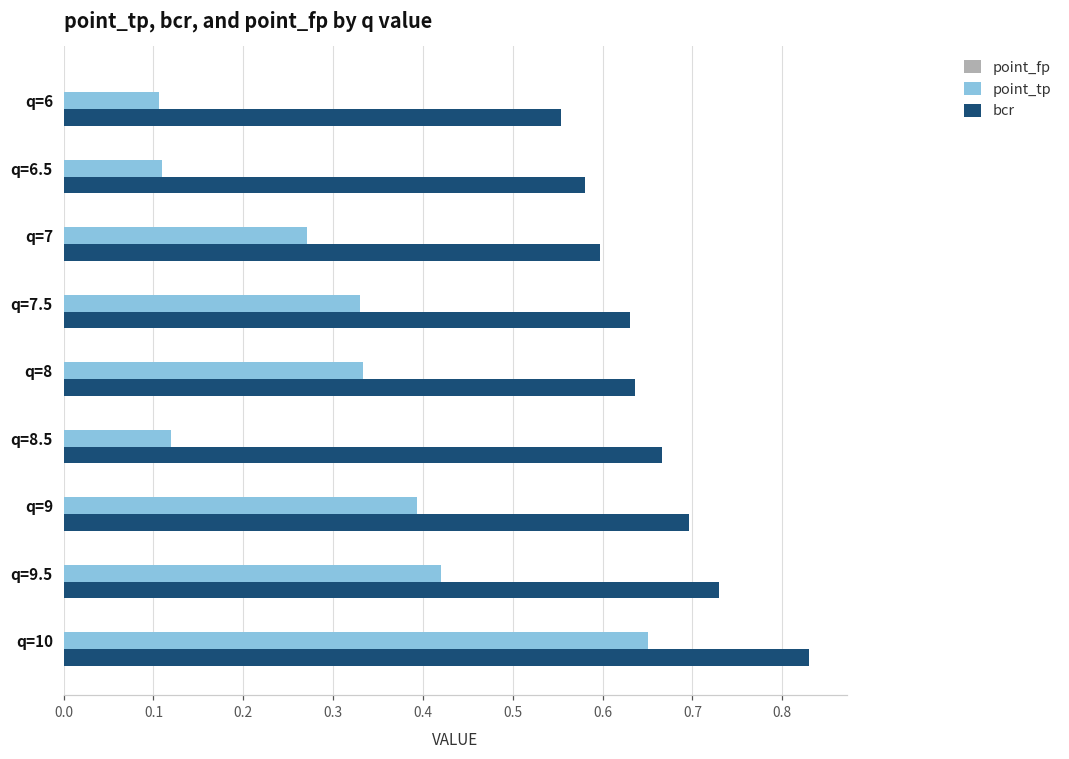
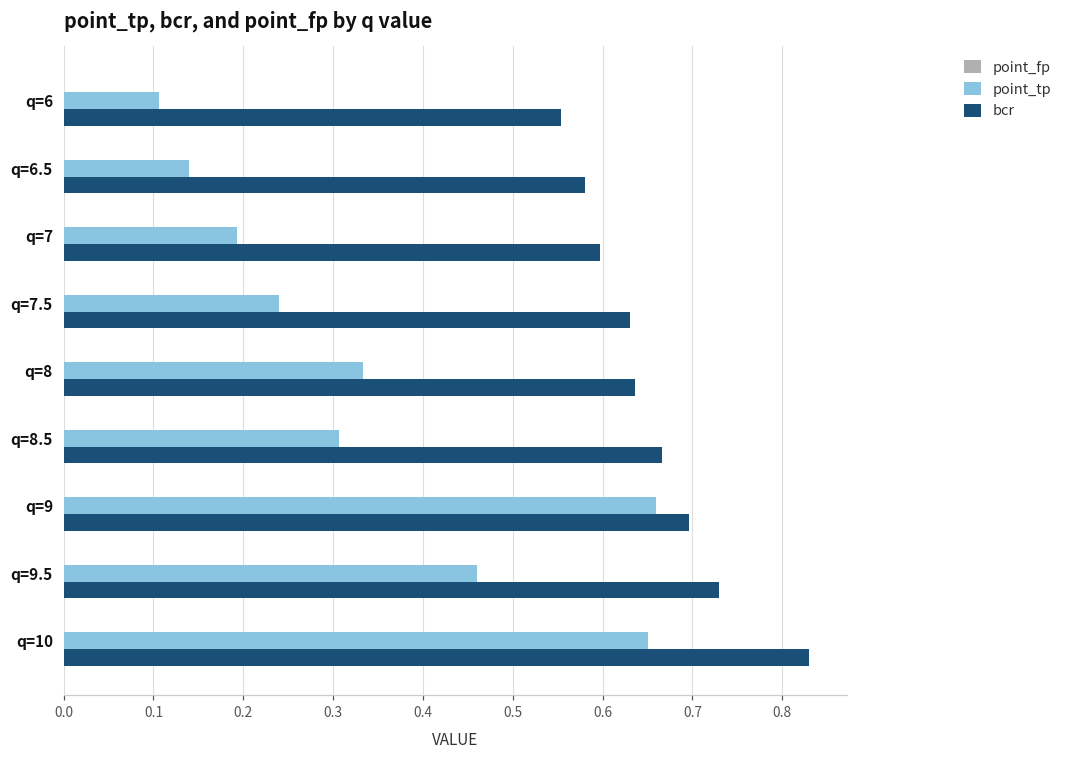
point_tp, q=6.5: 0.11 -> 0.14
point_tp, q=7: 0.27 -> 0.19
point_tp, q=7.5: 0.33 -> 0.24
point_tp, q=8.5: 0.12 -> 0.31
point_tp, q=9: 0.39 -> 0.66
point_tp, q=9.5: 0.42 -> 0.46
